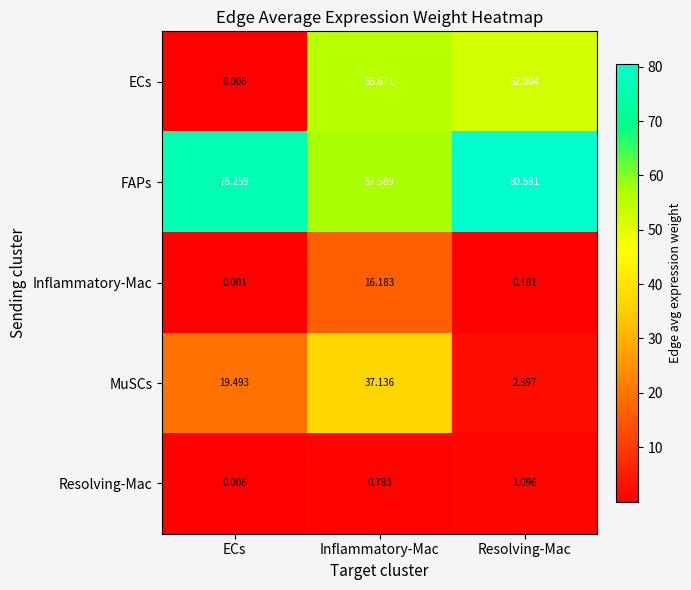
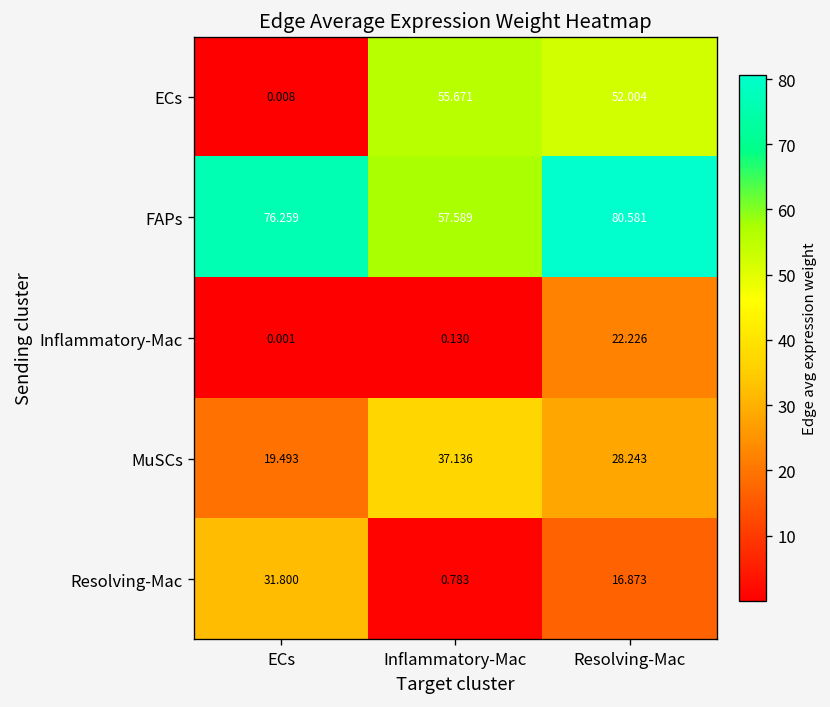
Inflammatory-Mac, Inflammatory-Mac: 16.183 -> 0.130
Inflammatory-Mac, Resolving-Mac: 0.181 -> 22.226
MuSCs, Resolving-Mac: 2.597 -> 28.243
Resolving-Mac, ECs: 0.006 -> 31.800
Resolving-Mac, Resolving-Mac: 1.096 -> 16.873
